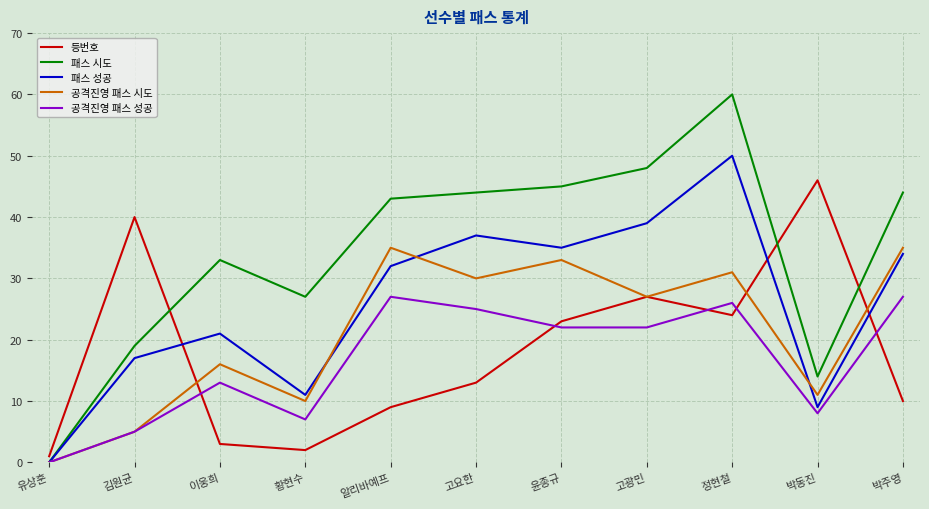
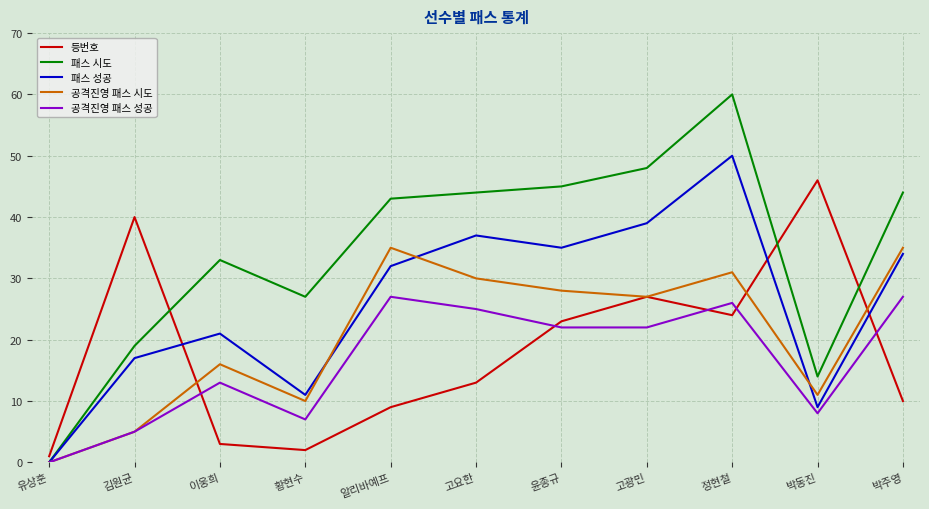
공격진영 패스 시도, 윤종규: 33 -> 28
